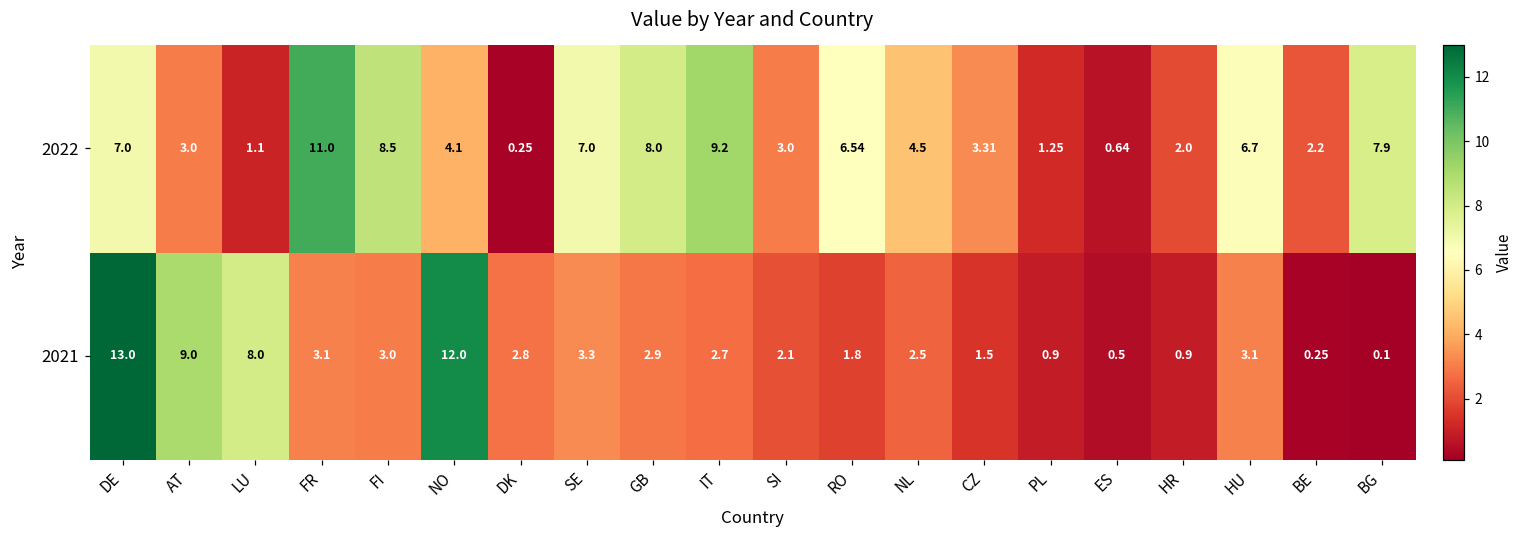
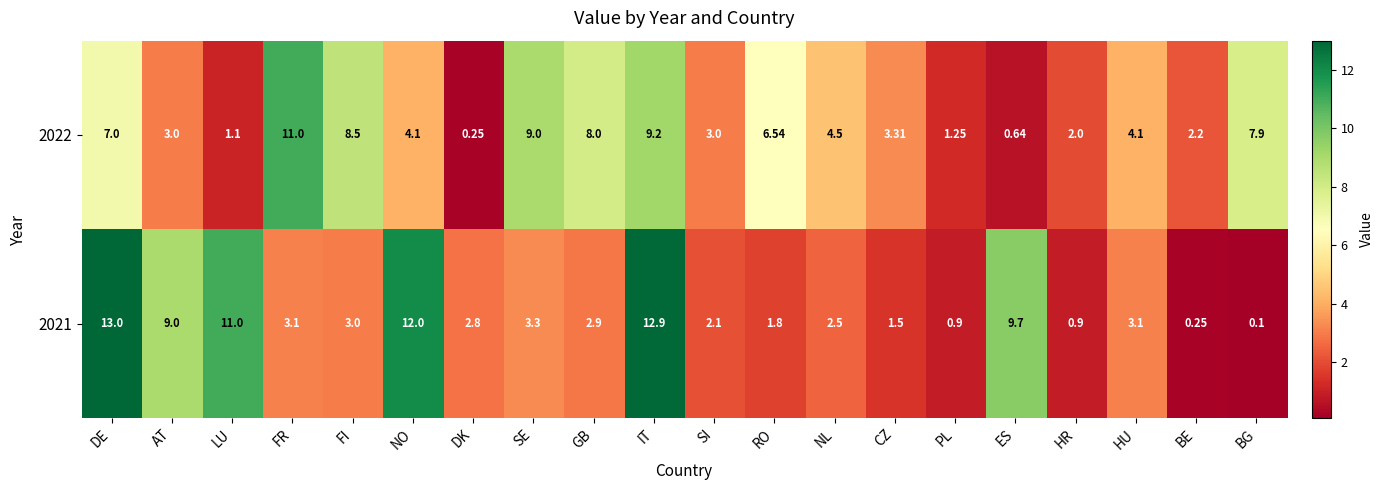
2022, SE: 7.0 -> 9.0
2022, HU: 6.7 -> 4.1
2021, LU: 8.0 -> 11.0
2021, IT: 2.7 -> 12.9
2021, ES: 0.5 -> 9.7
